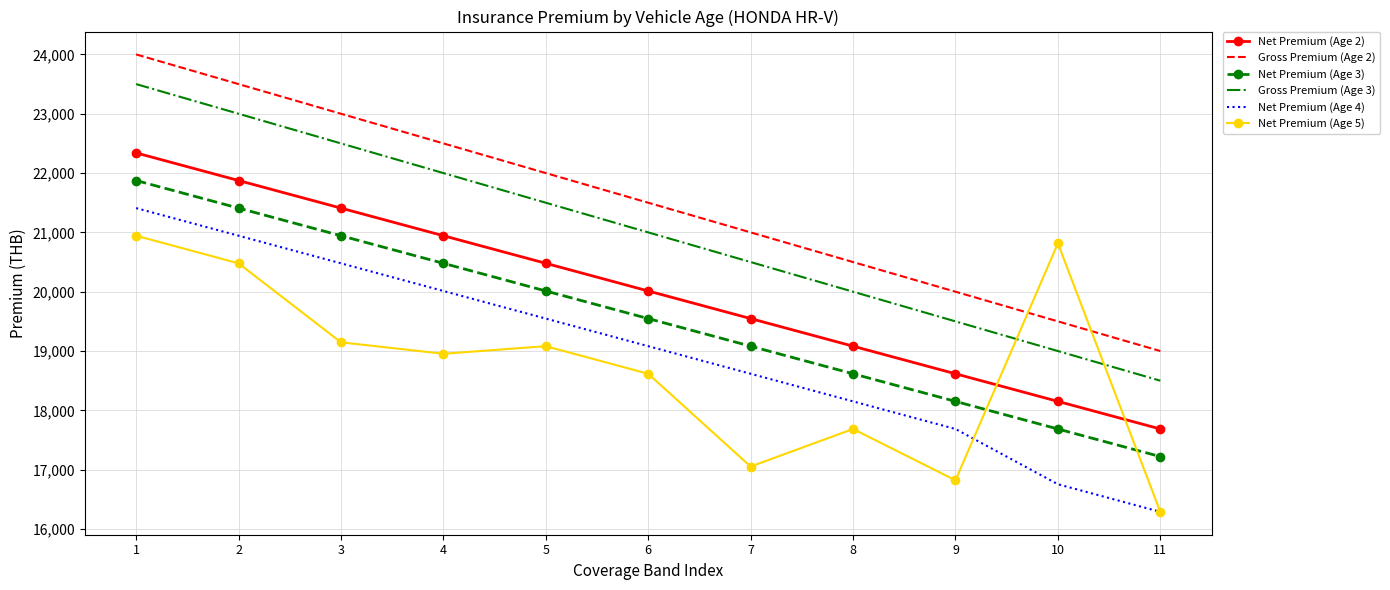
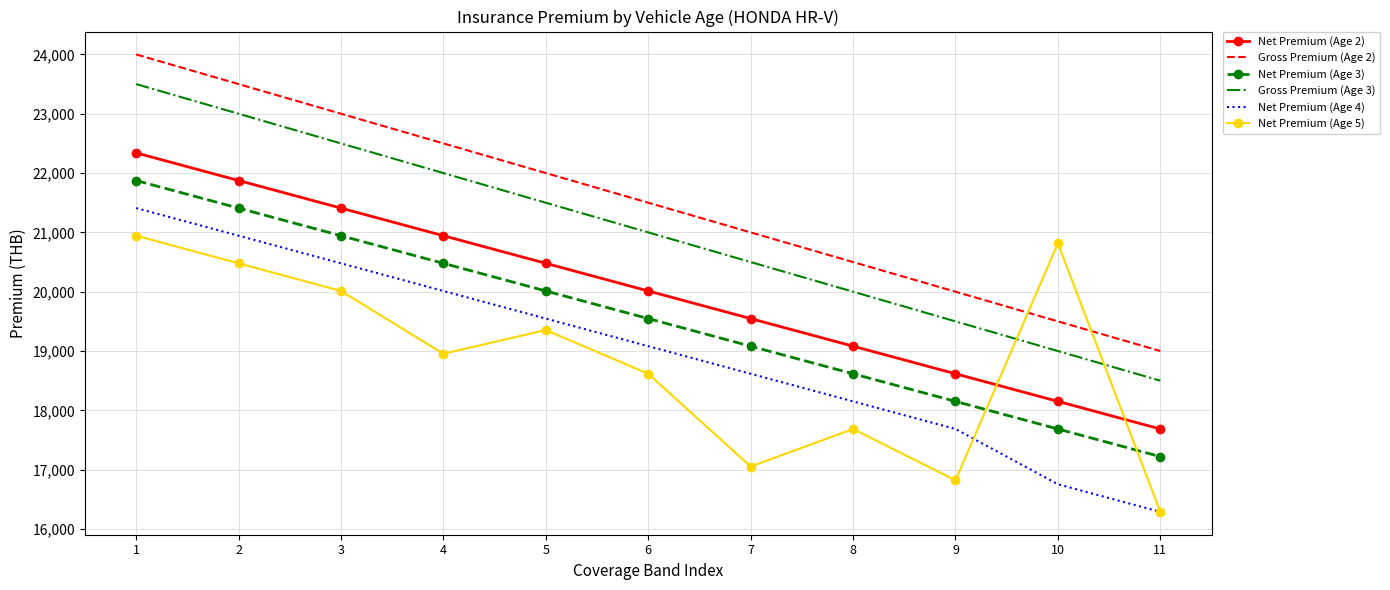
Net Premium (Age 5), 3: 19,100 -> 20,000
Net Premium (Age 5), 5: 19,100 -> 19,400
